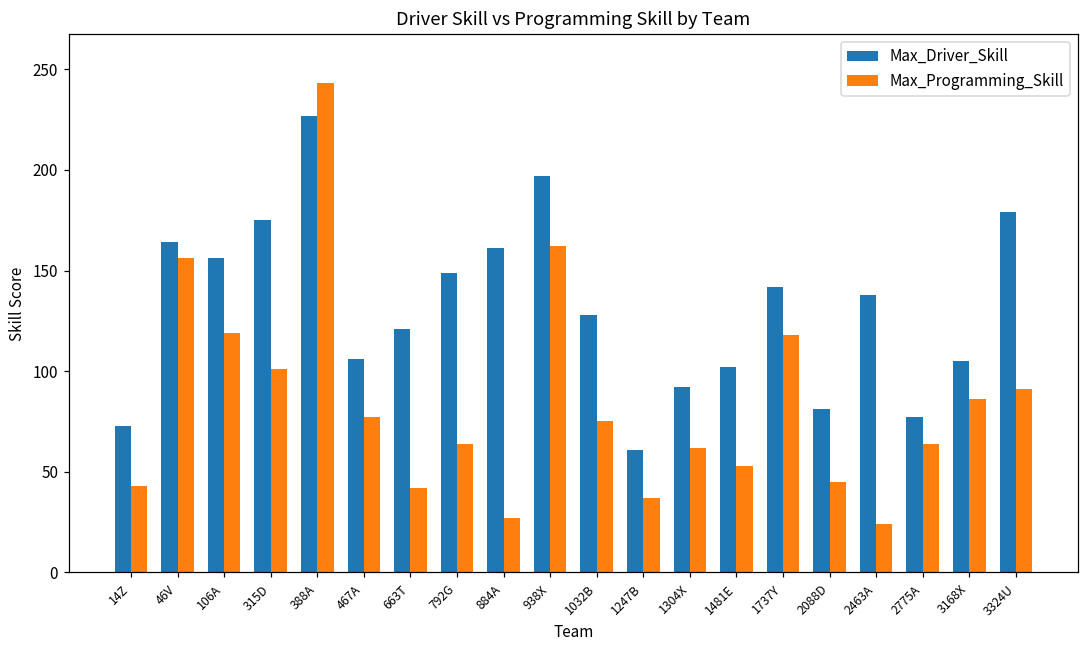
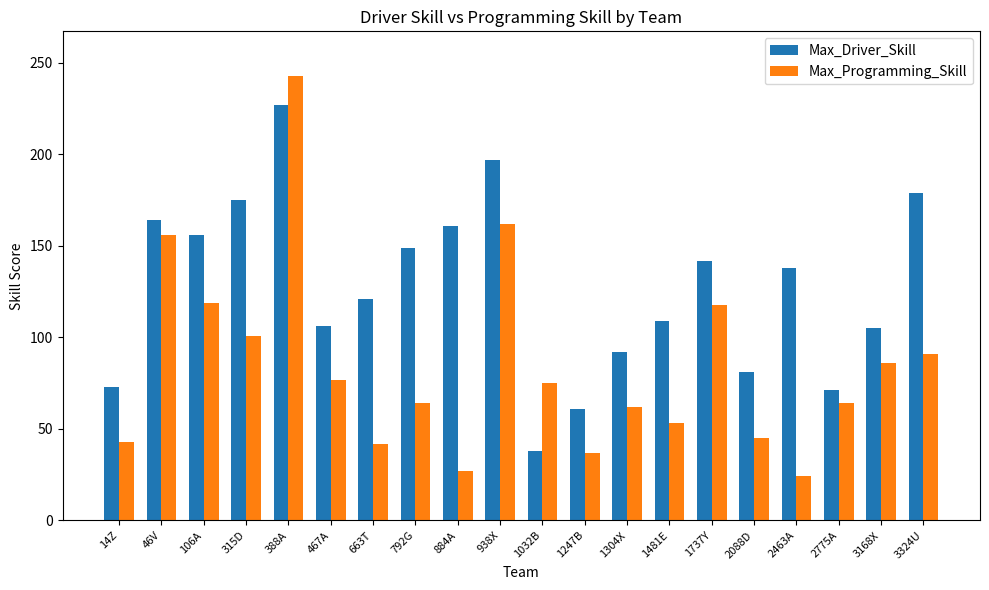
Max_Driver_Skill, 1032B: 128 -> 38
Max_Driver_Skill, 1481E: 102 -> 109
Max_Driver_Skill, 2775A: 77 -> 71
